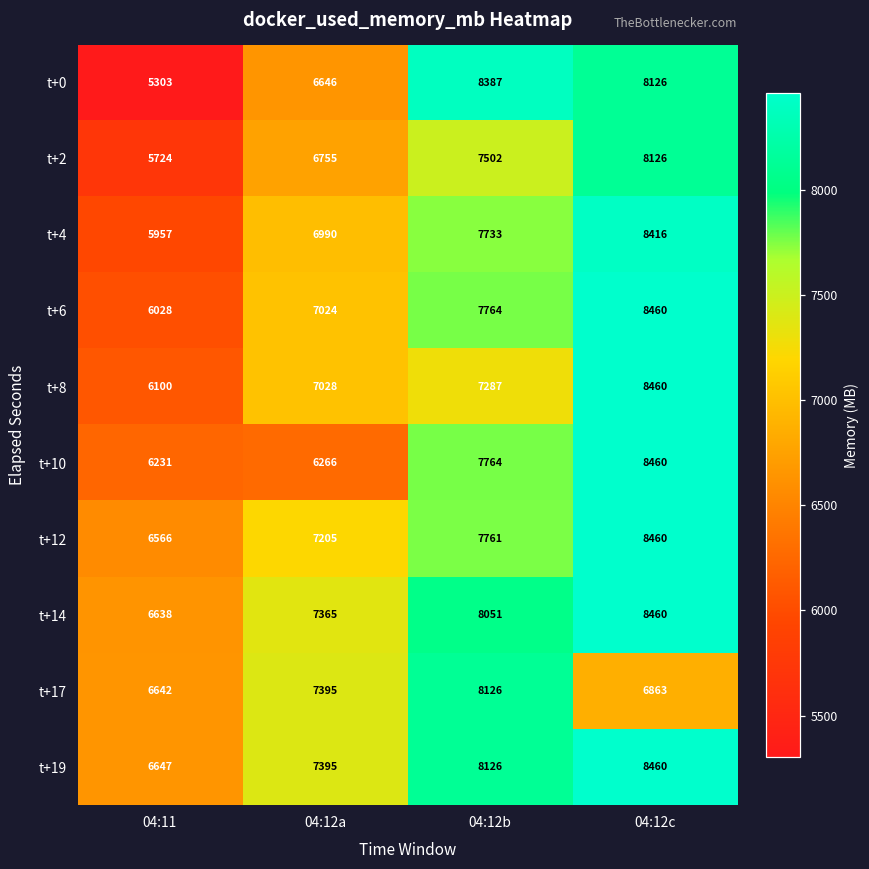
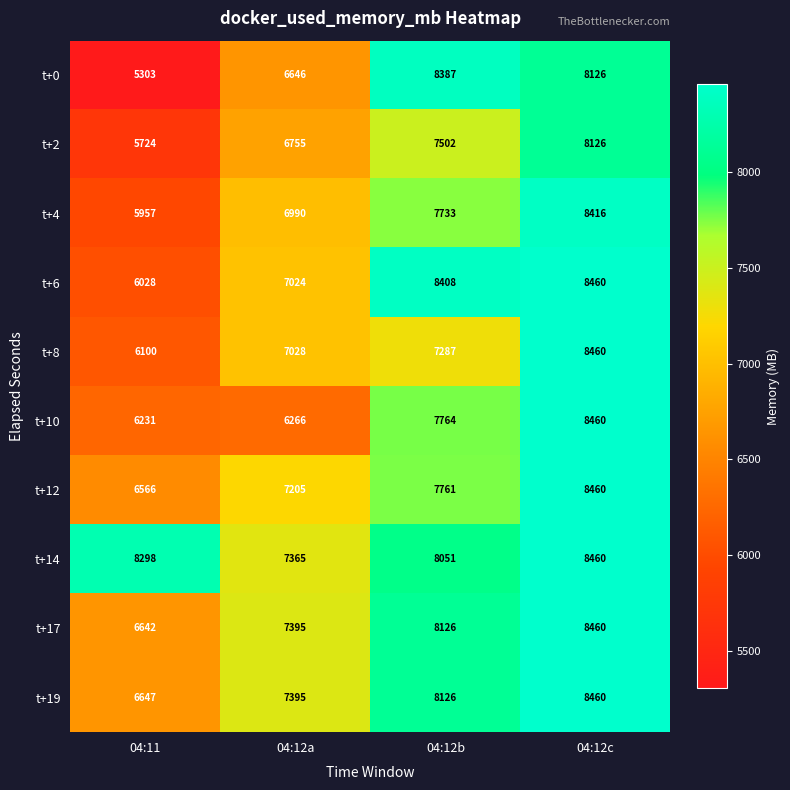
t+6, 04:12b: 7764 -> 8408
t+14, 04:11: 6638 -> 8298
t+17, 04:12c: 6863 -> 8460
